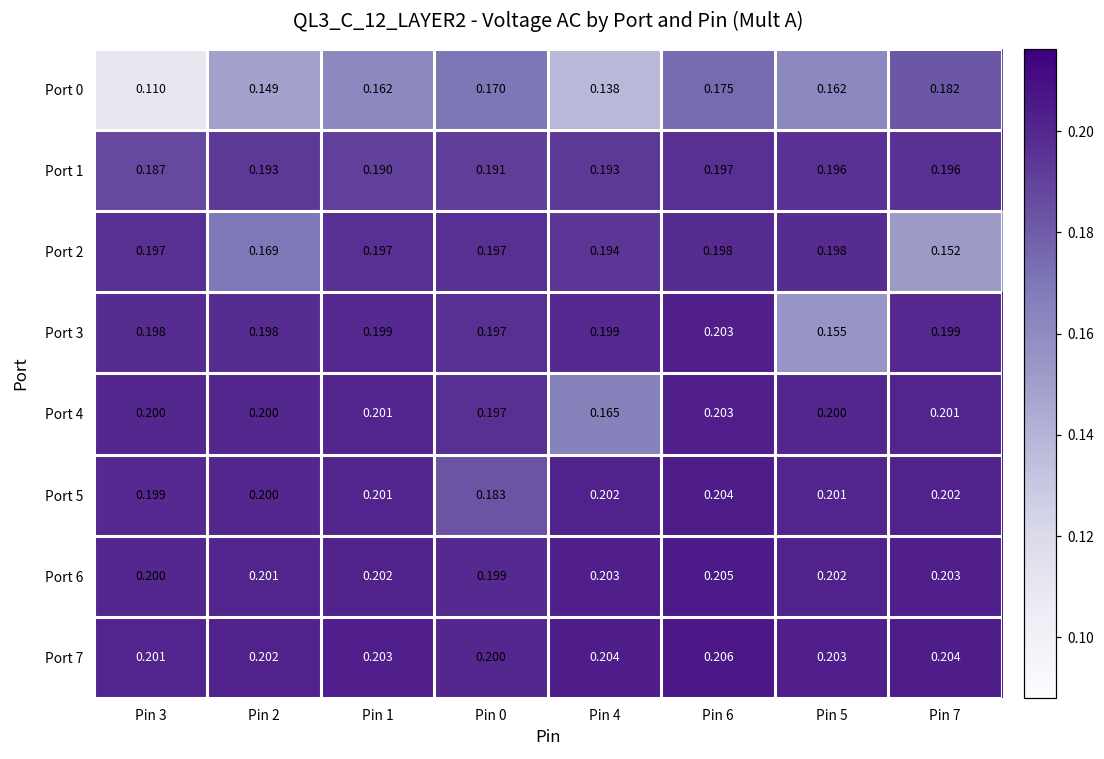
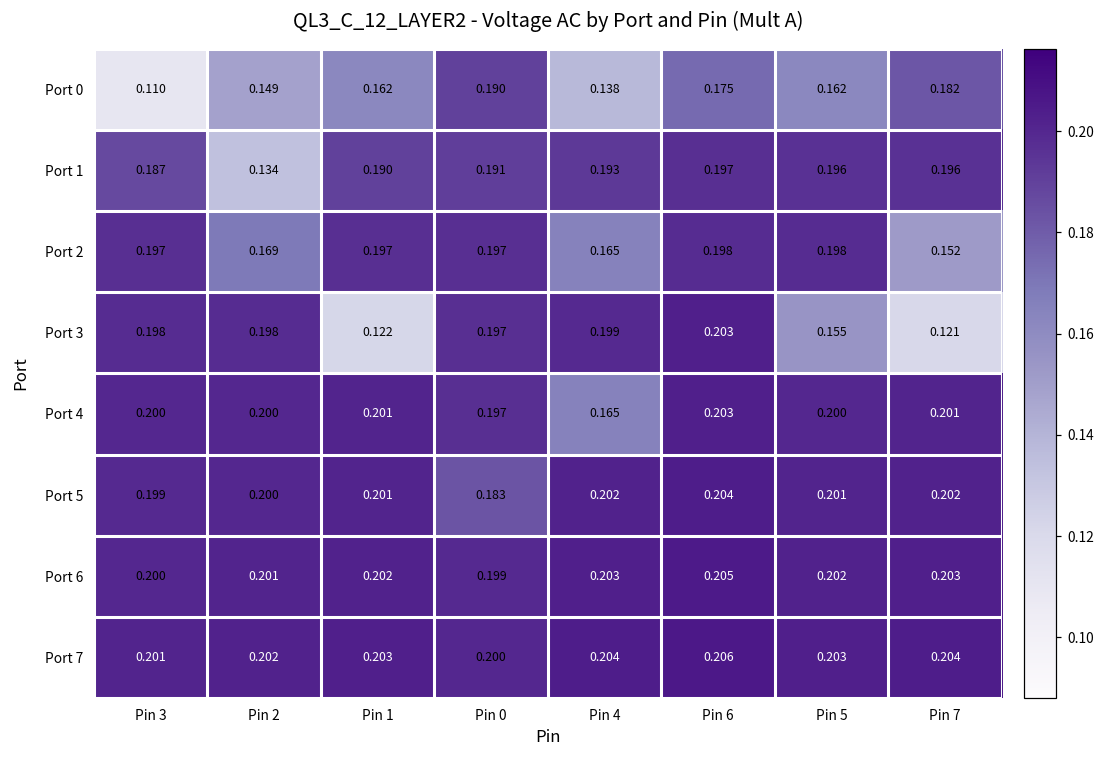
Port 0, Pin 0: 0.170 -> 0.190
Port 1, Pin 2: 0.193 -> 0.134
Port 2, Pin 4: 0.194 -> 0.165
Port 3, Pin 1: 0.199 -> 0.122
Port 3, Pin 7: 0.199 -> 0.121
